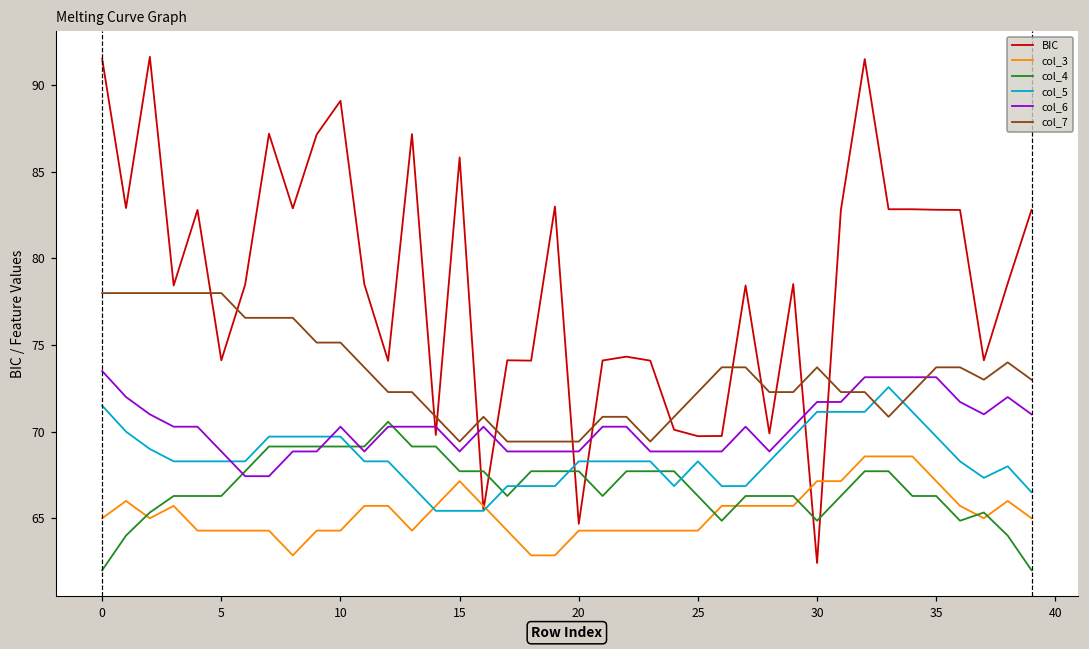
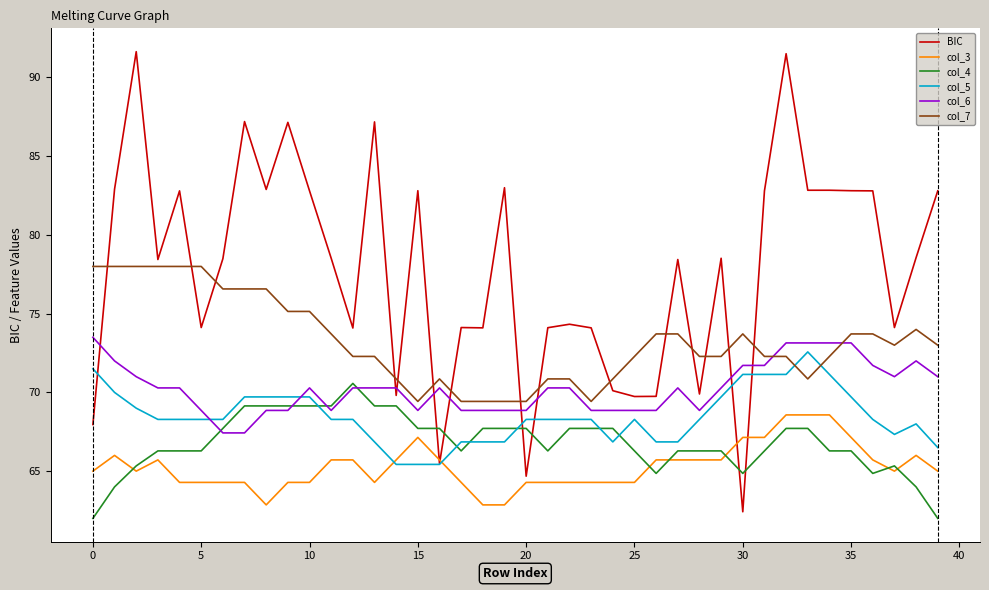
BIC, 0: 91.5 -> 68.0
BIC, 10: 89.1 -> 82.8
BIC, 15: 85.8 -> 82.8
